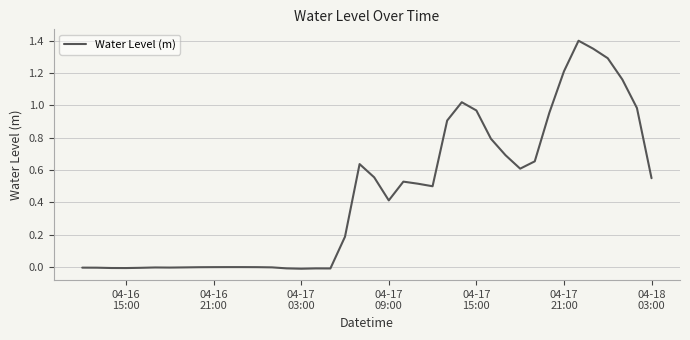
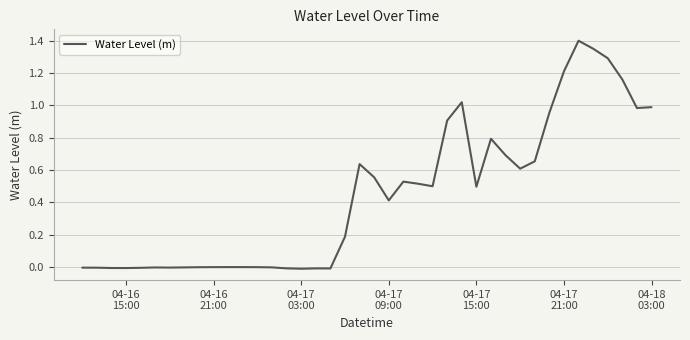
04-17 15:00: 0.97 -> 0.50
04-18 03:00: 0.55 -> 0.99
